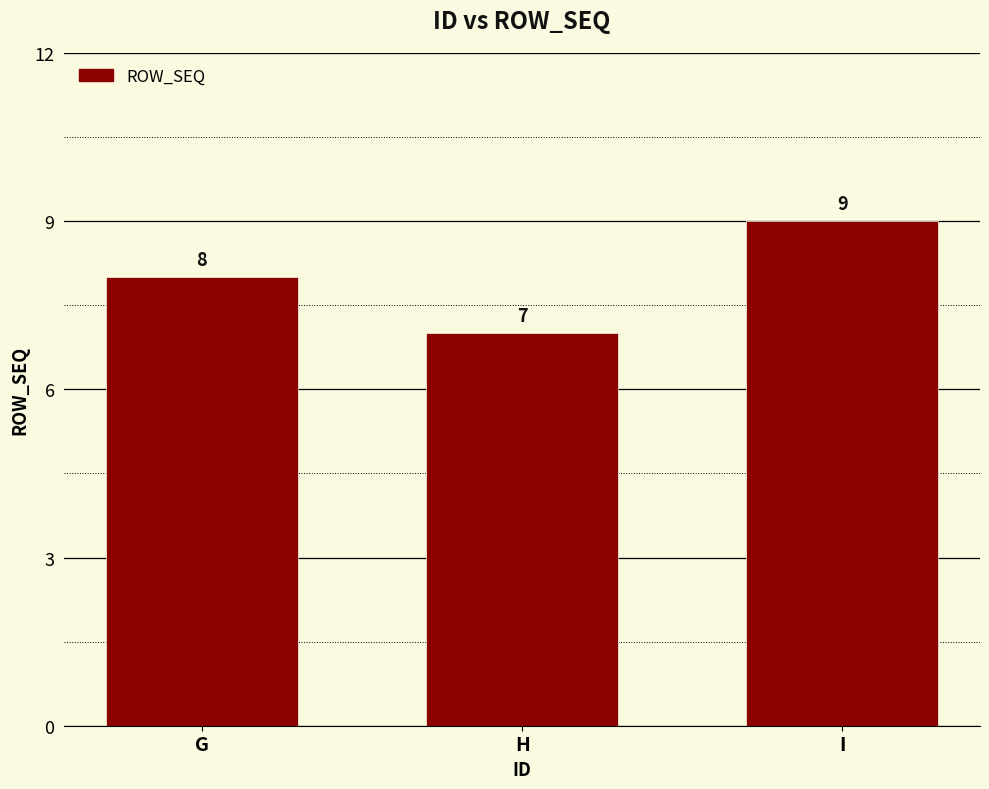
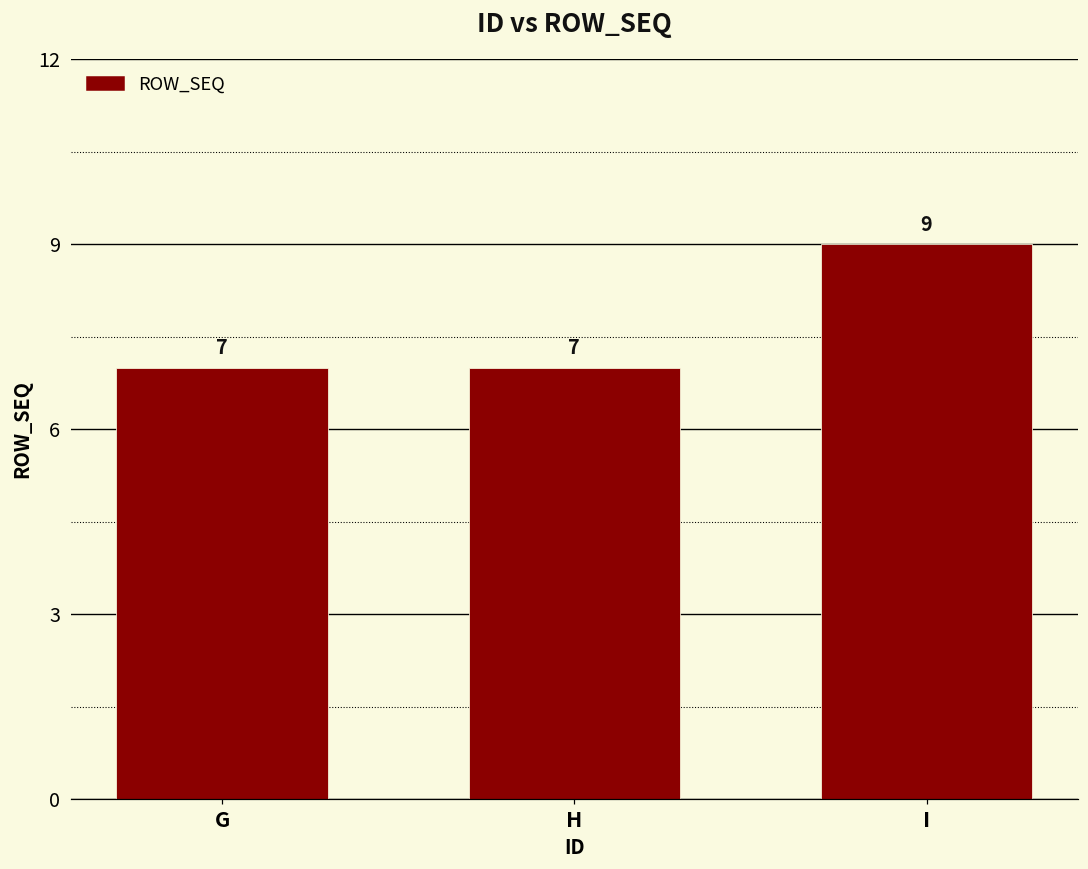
G: 8 -> 7
